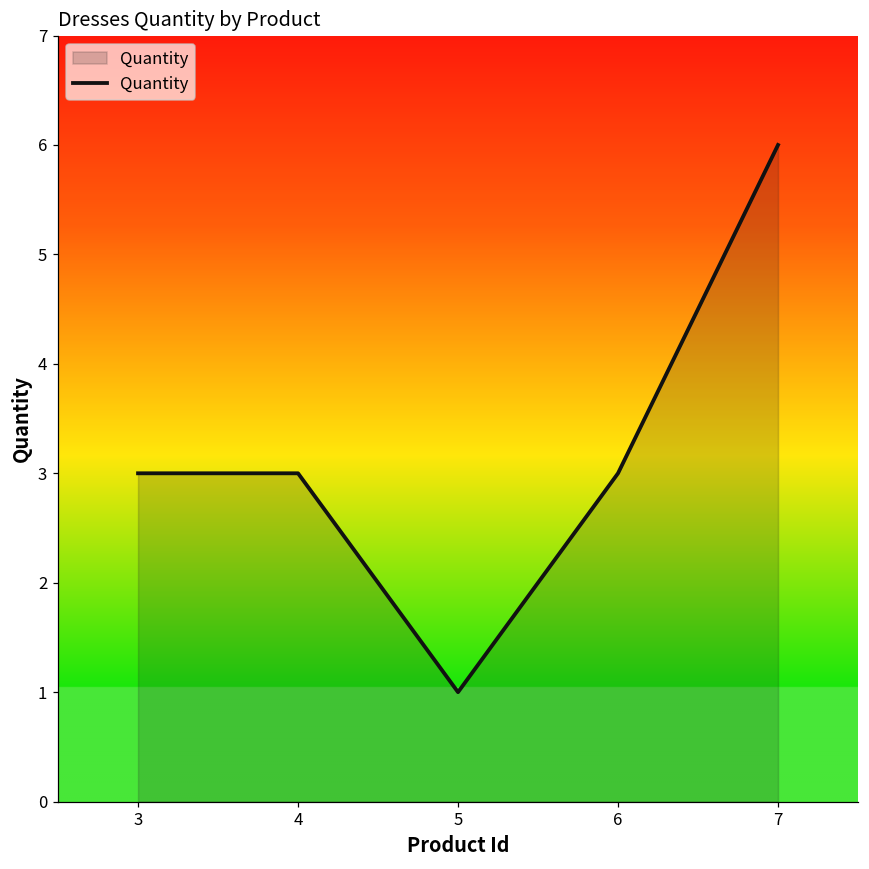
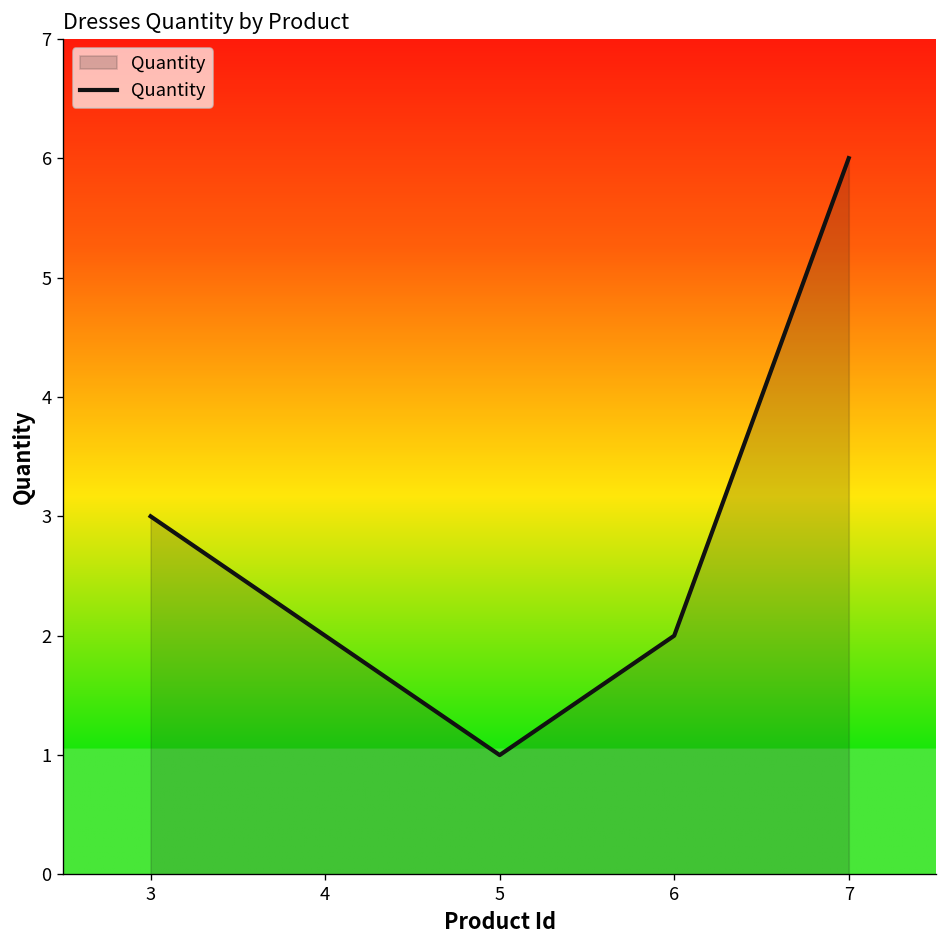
4: 3 -> 2
6: 3 -> 2
